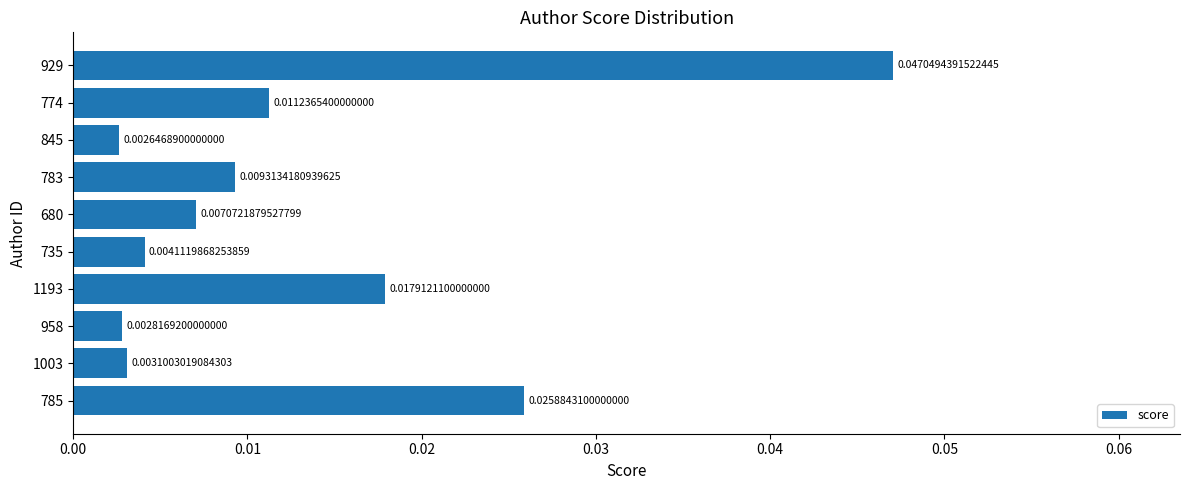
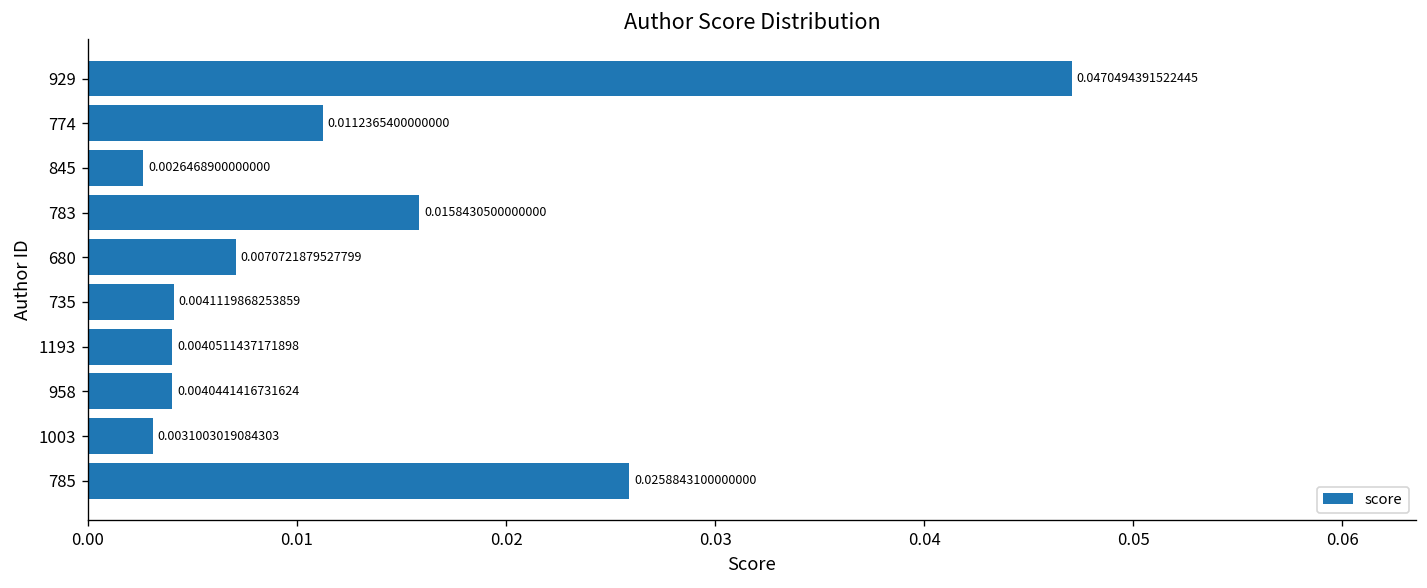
783: 0.0093134180939625 -> 0.0158430500000000
1193: 0.0179121100000000 -> 0.0040511437171898
958: 0.0028169200000000 -> 0.0040441416731624
